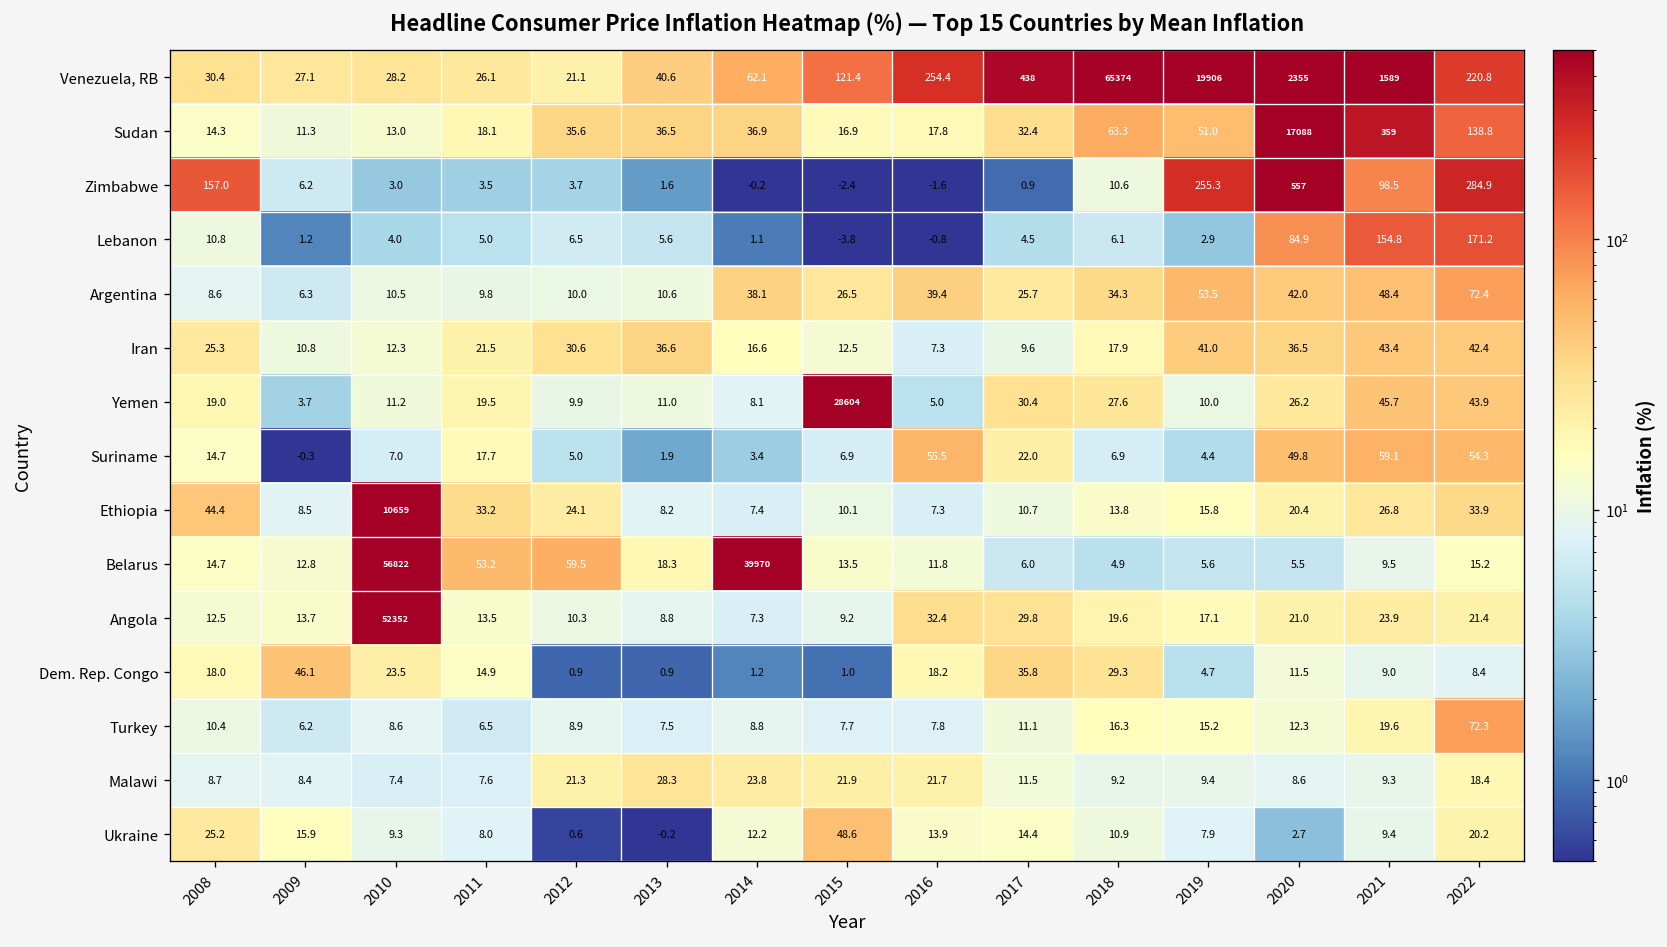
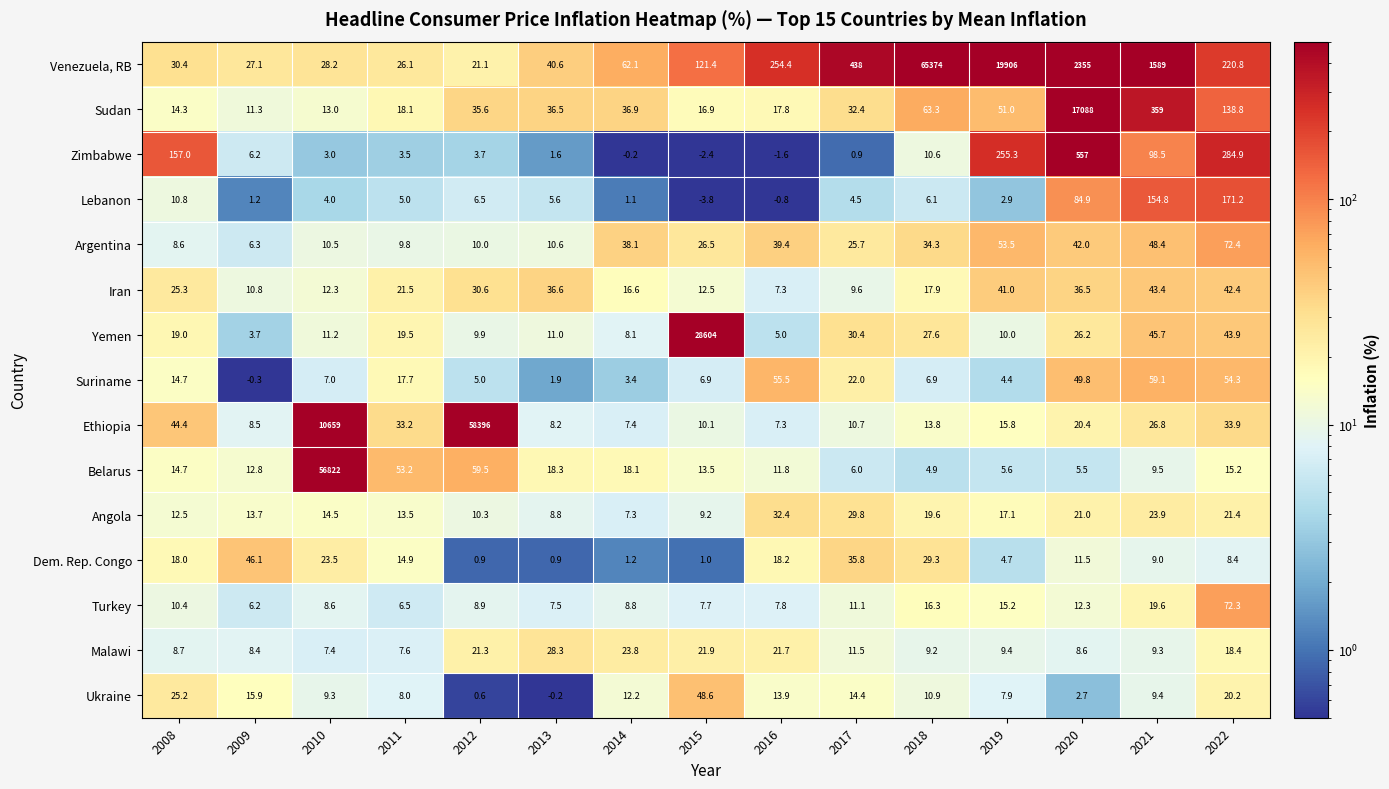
Ethiopia, 2012: 24.1 -> 58396
Belarus, 2014: 39970 -> 18.1
Angola, 2010: 52352 -> 14.5
